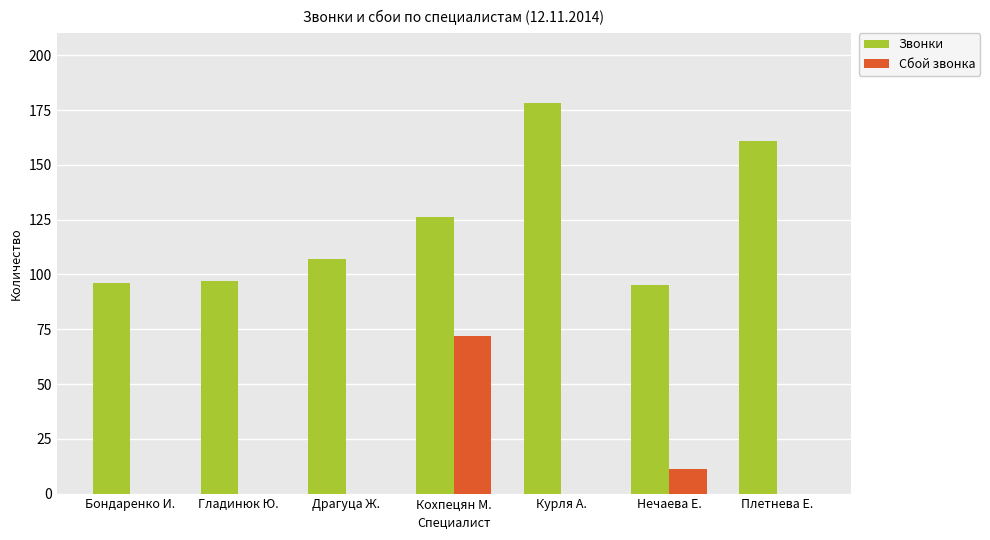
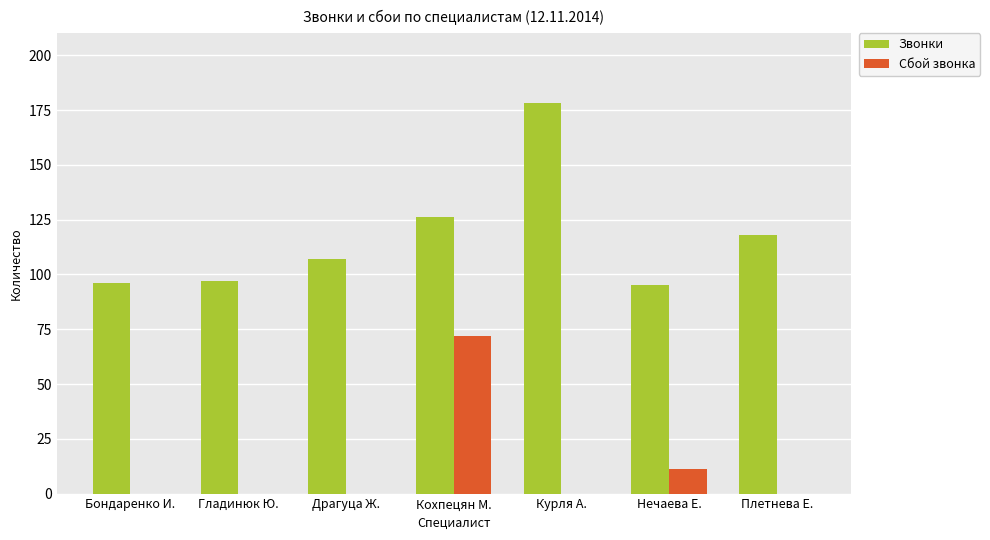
Звонки, Плетнева Е.: 161 -> 118
